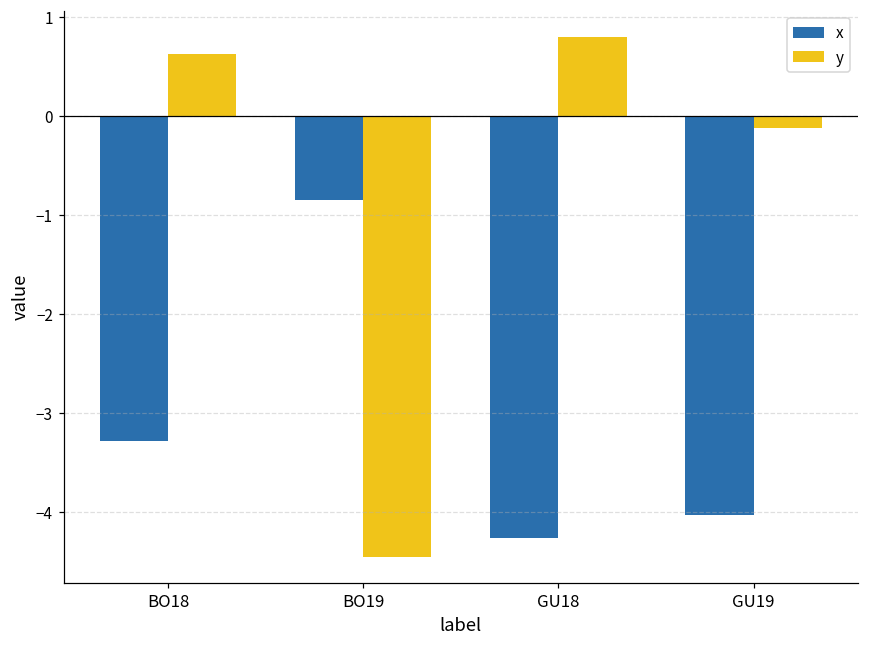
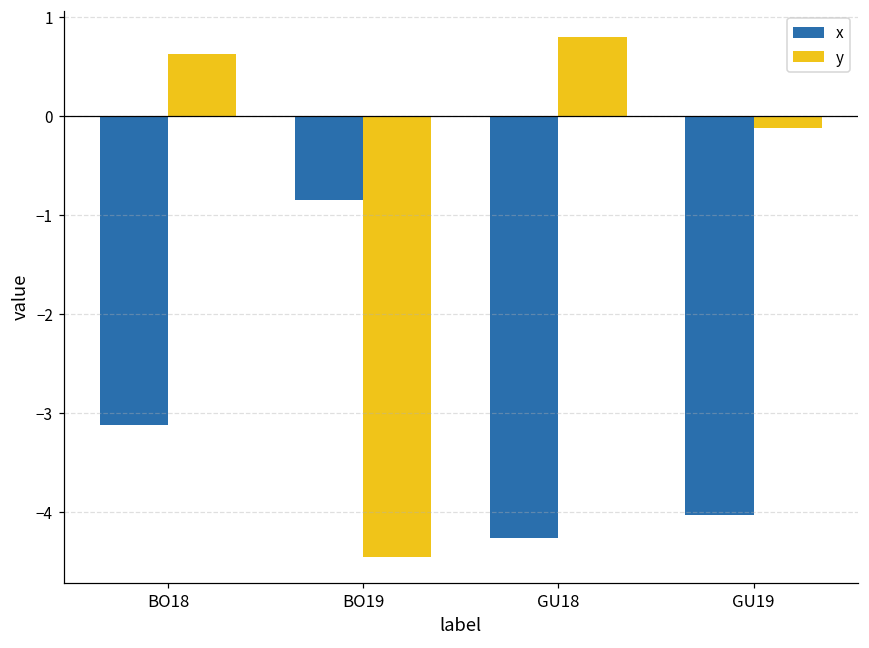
x, BO18: -3.3 -> -3.1
